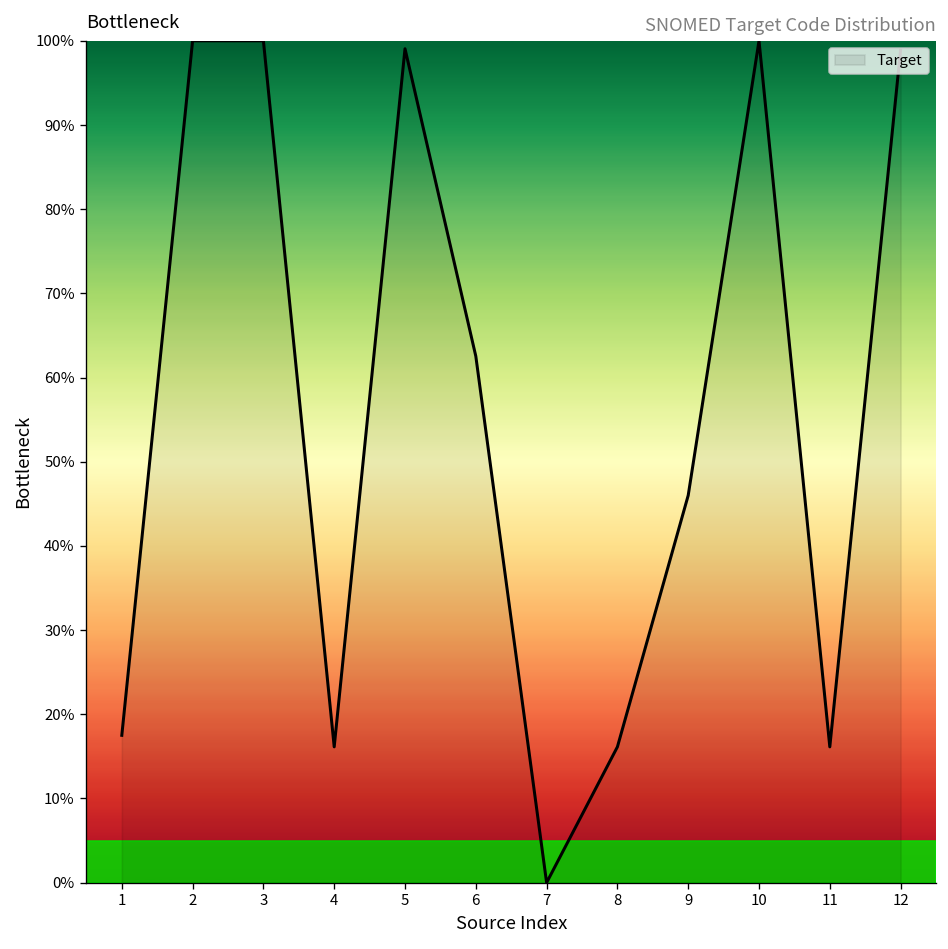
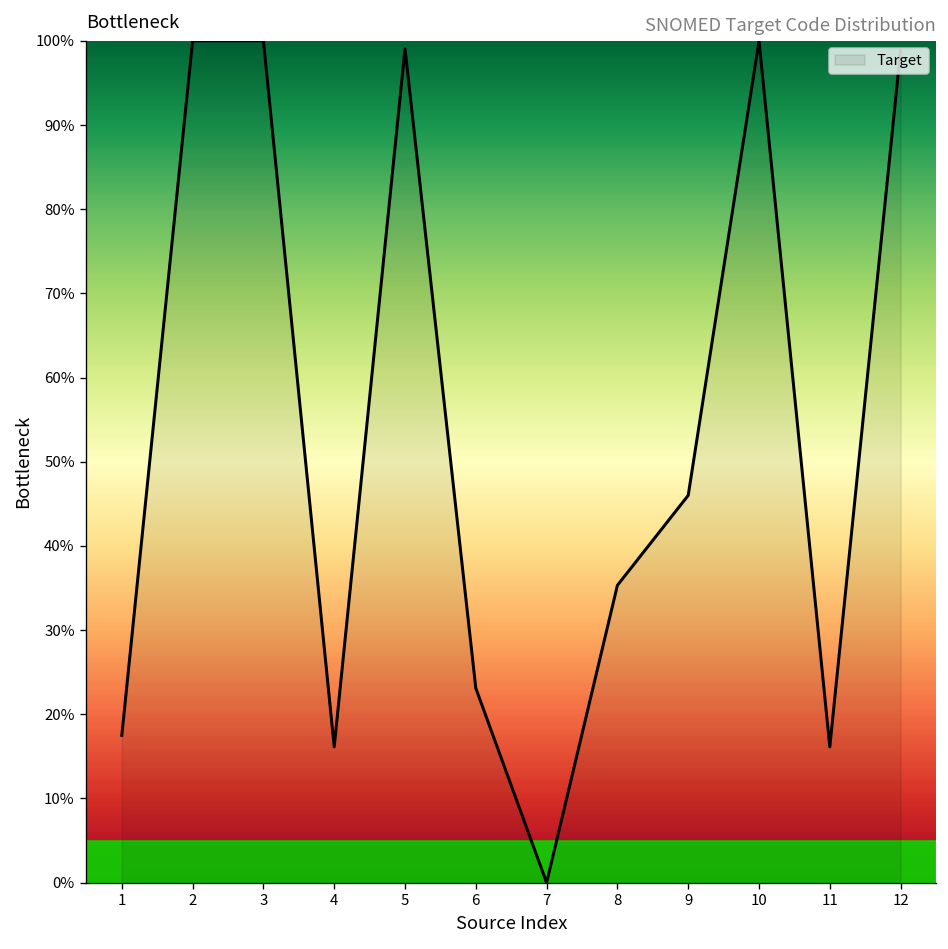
6: 63% -> 23%
8: 16% -> 35%
